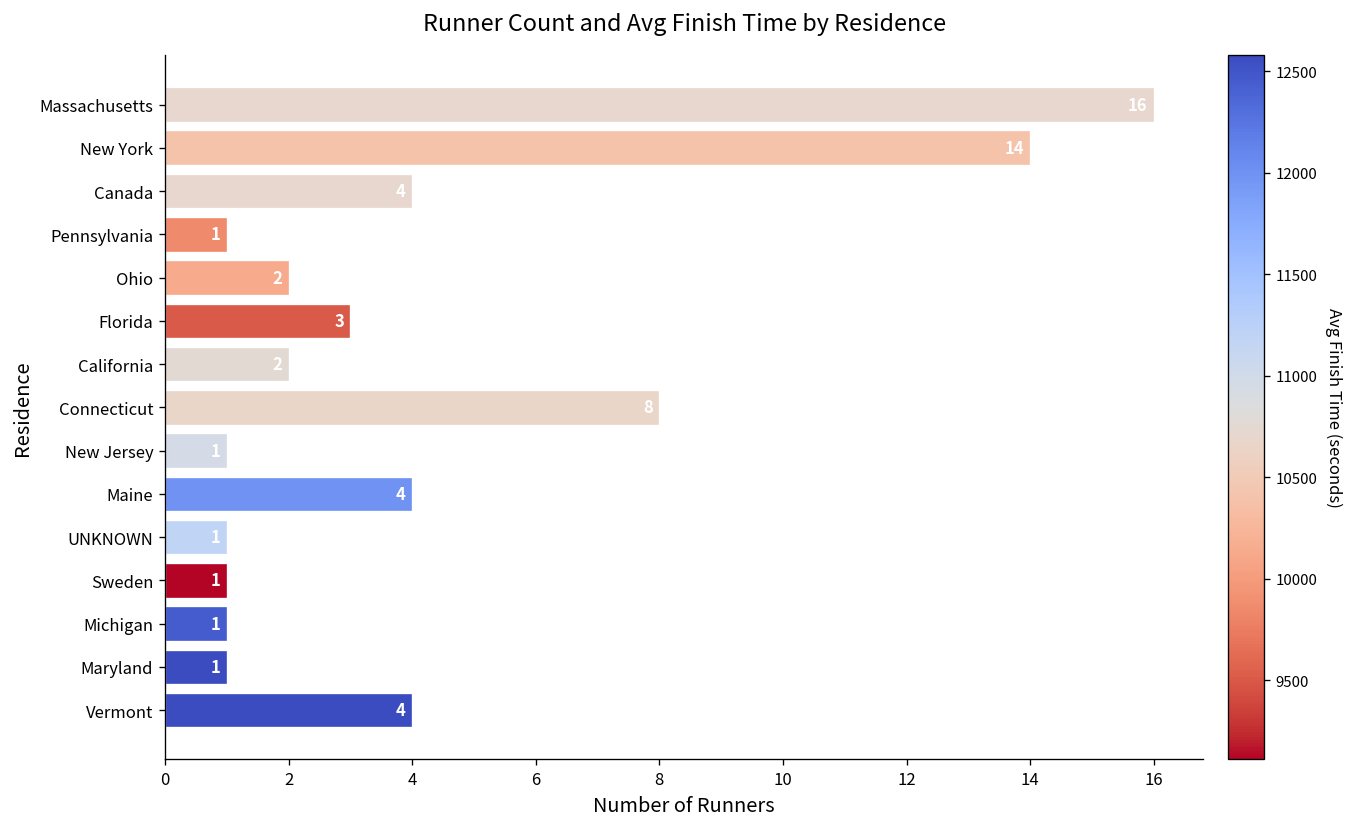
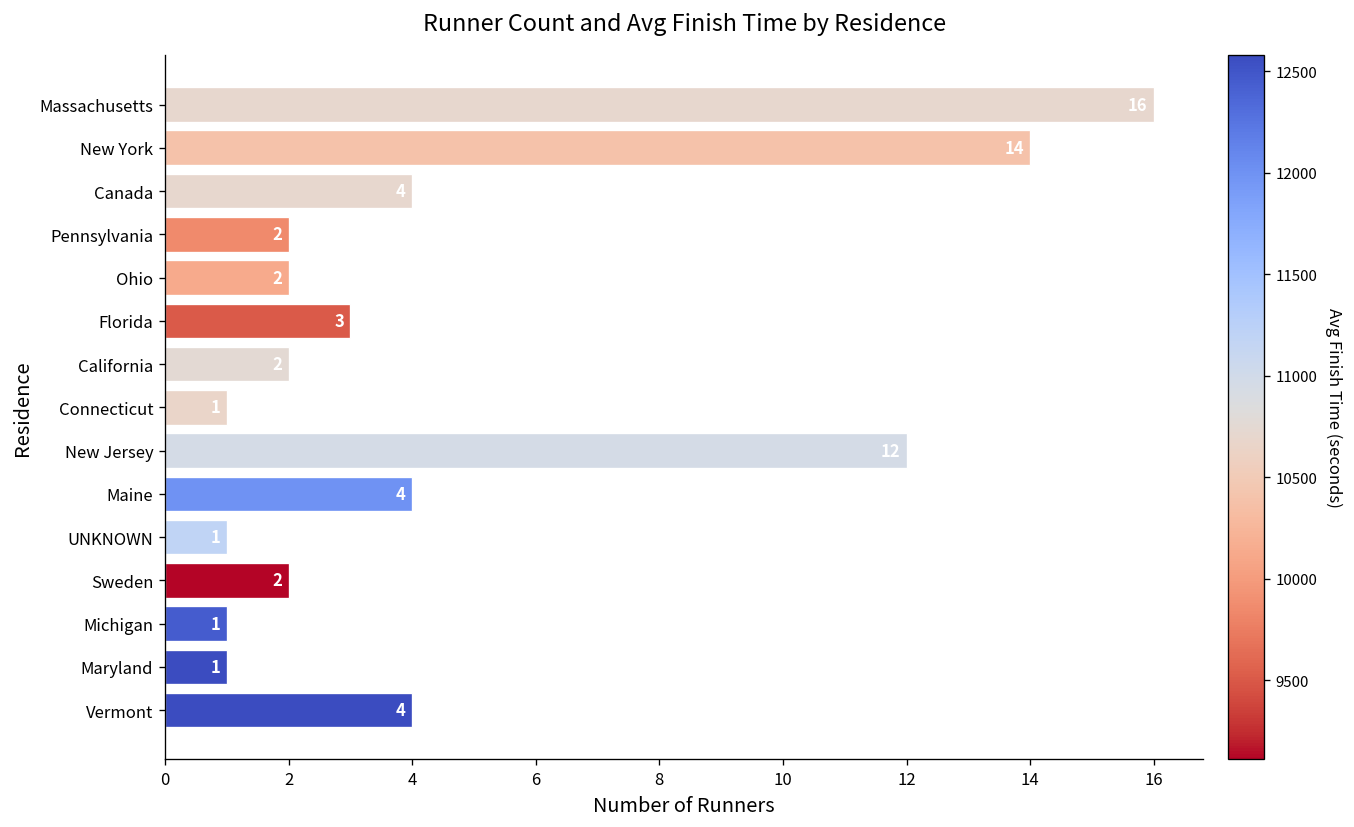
Pennsylvania: 1 -> 2
Connecticut: 8 -> 1
New Jersey: 1 -> 12
Sweden: 1 -> 2
